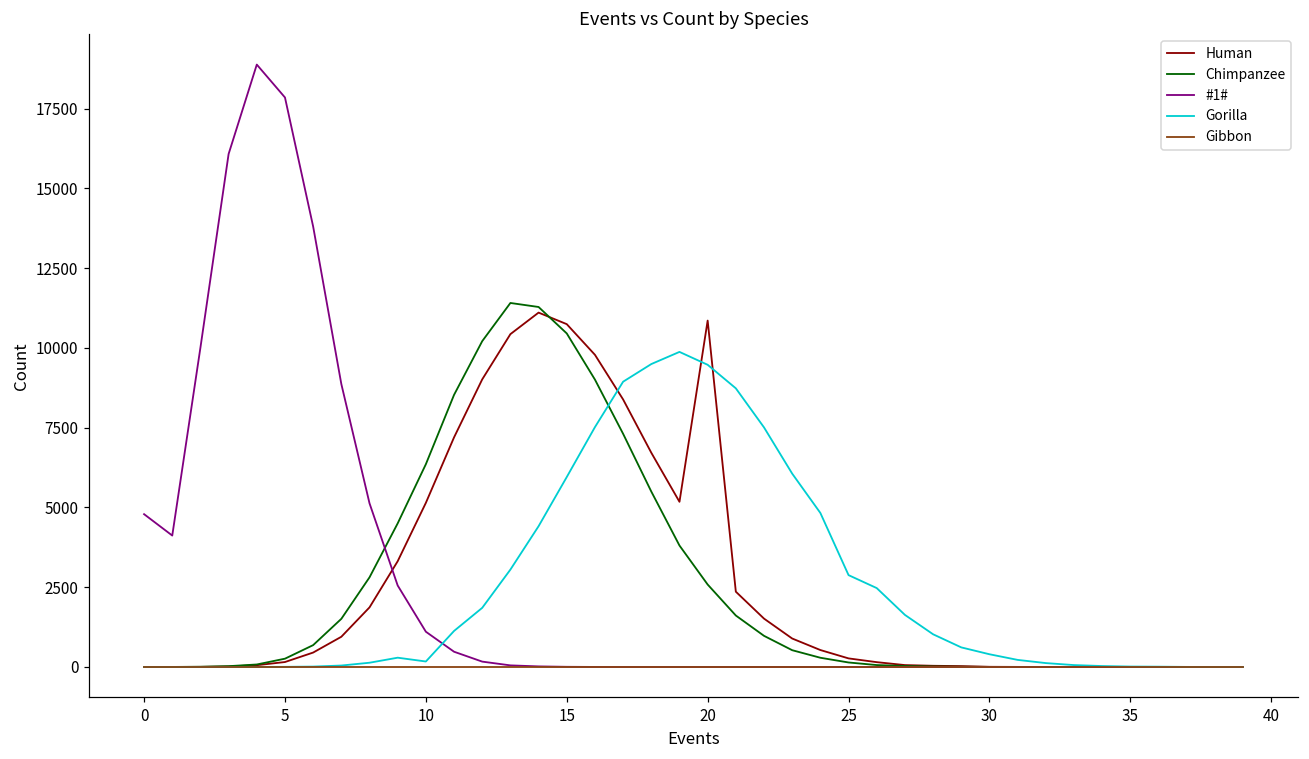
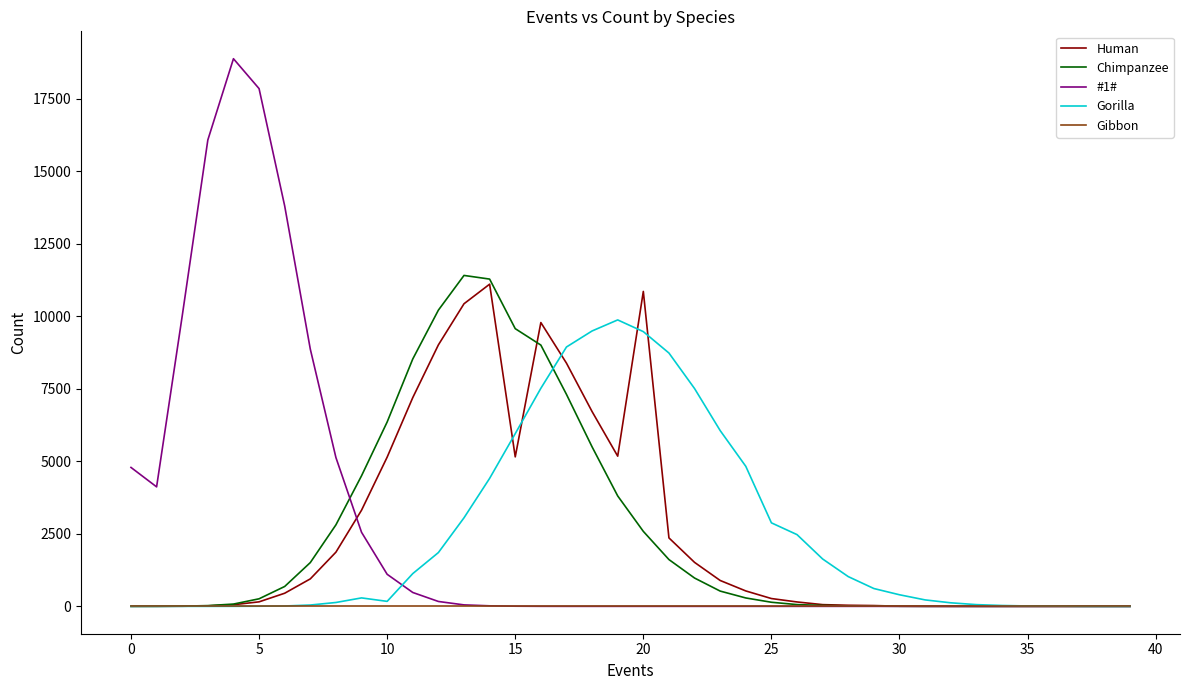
Human, 15: 10700 -> 5200
Chimpanzee, 15: 10500 -> 9600
